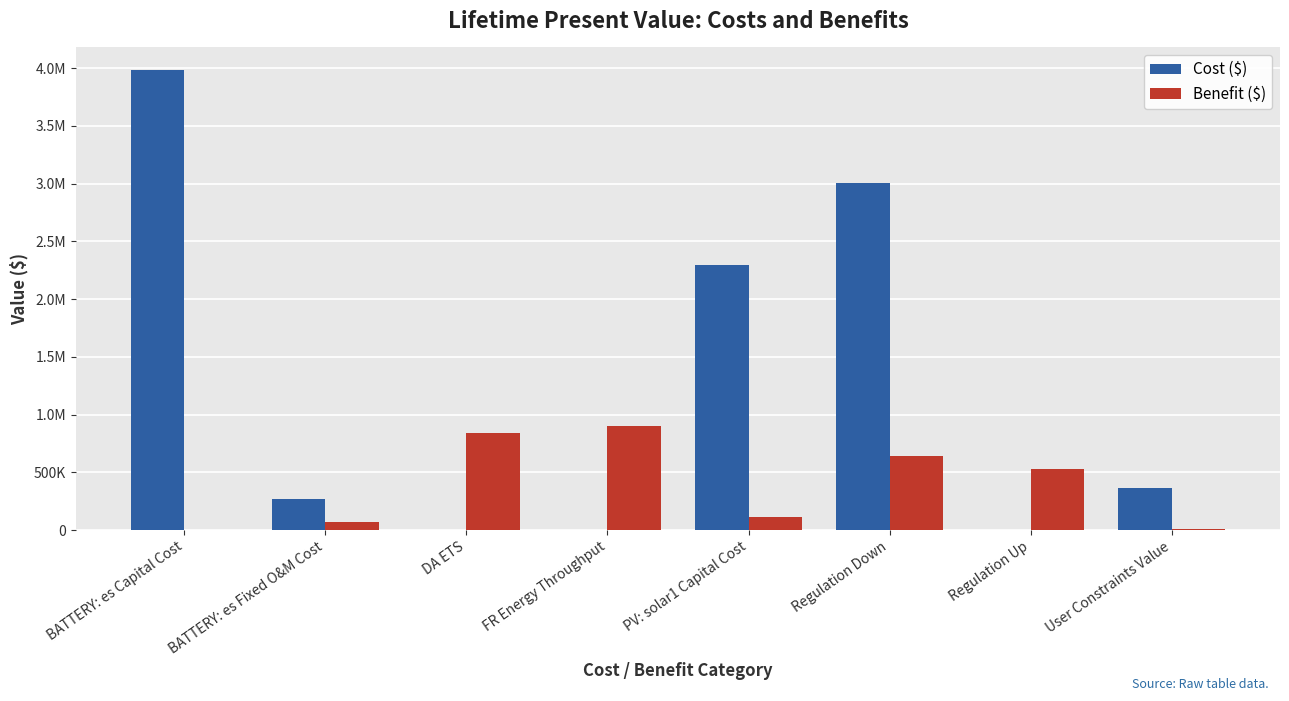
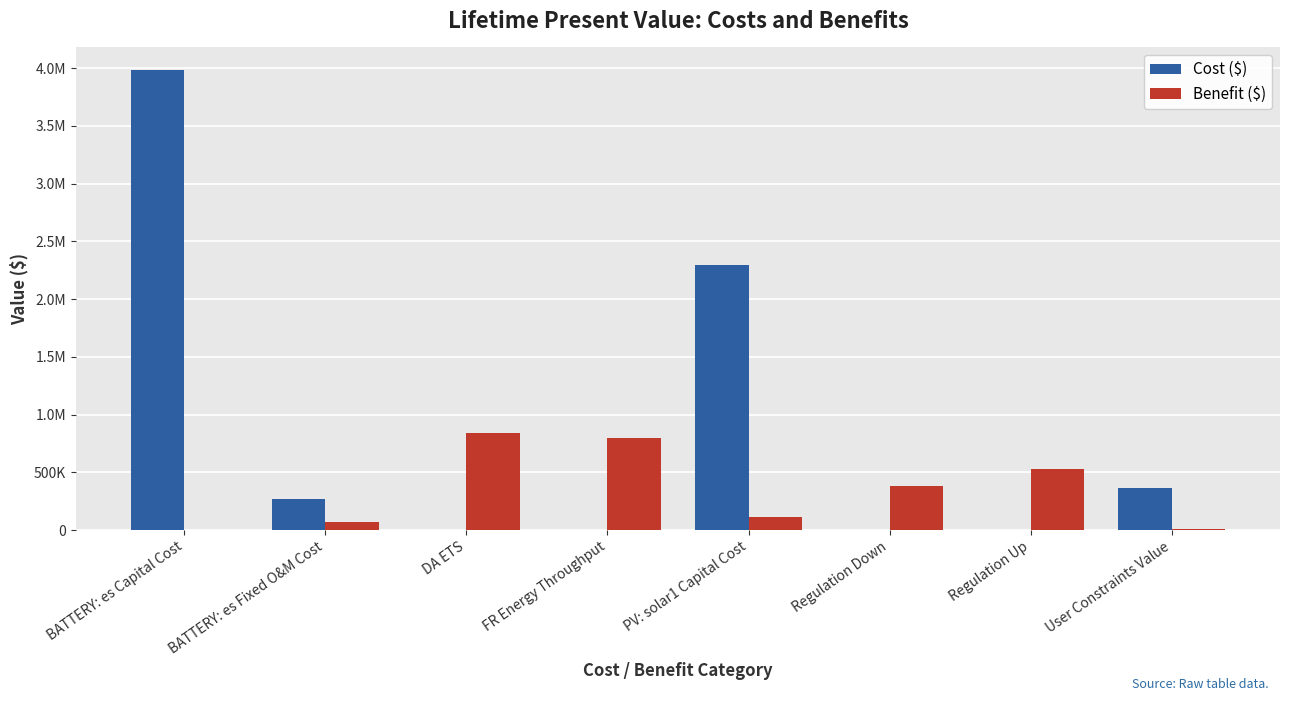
Benefit ($), FR Energy Throughput: 900000 -> 800000
Cost ($), Regulation Down: 3010000 -> 0
Benefit ($), Regulation Down: 640000 -> 380000
